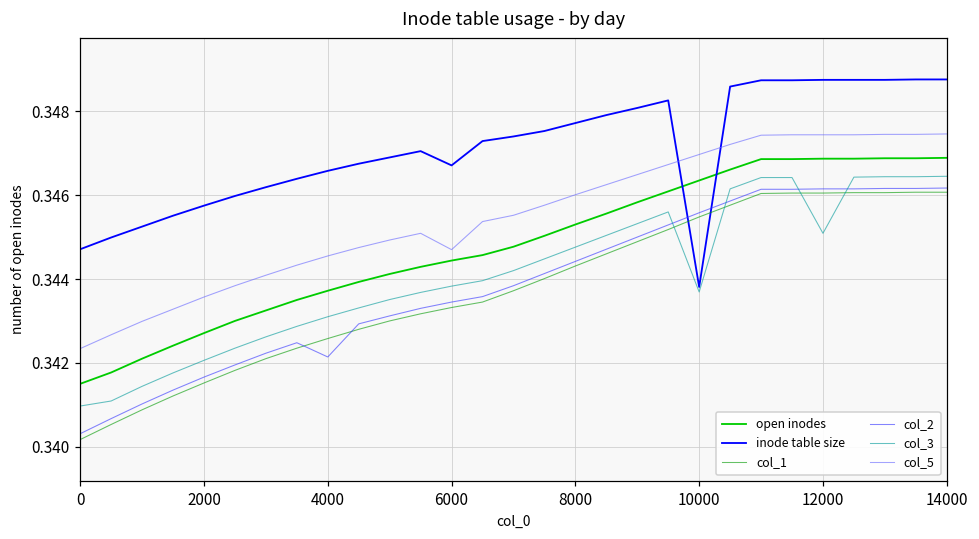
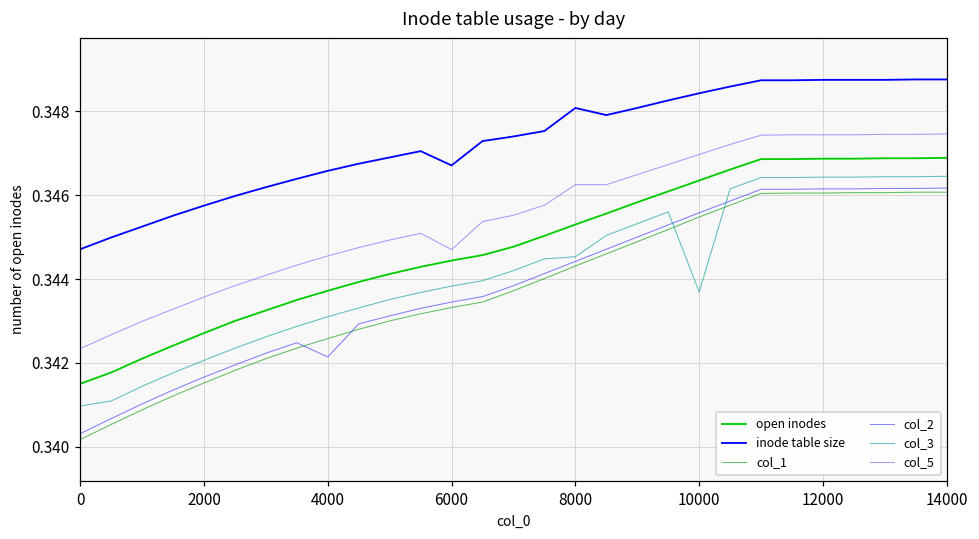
inode table size, 8000: 0.3477 -> 0.3481
col_3, 8000: 0.3448 -> 0.3445
col_5, 8000: 0.3460 -> 0.3463
inode table size, 10000: 0.3438 -> 0.3484
col_3, 12000: 0.3451 -> 0.3464
